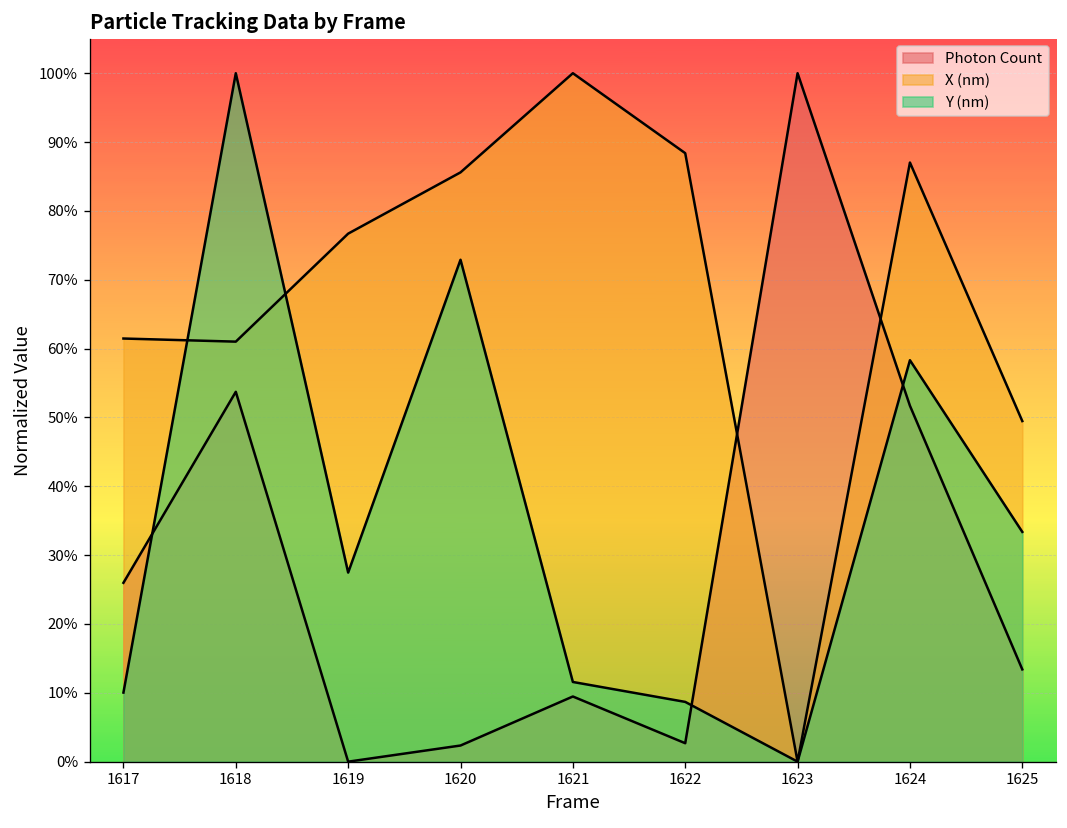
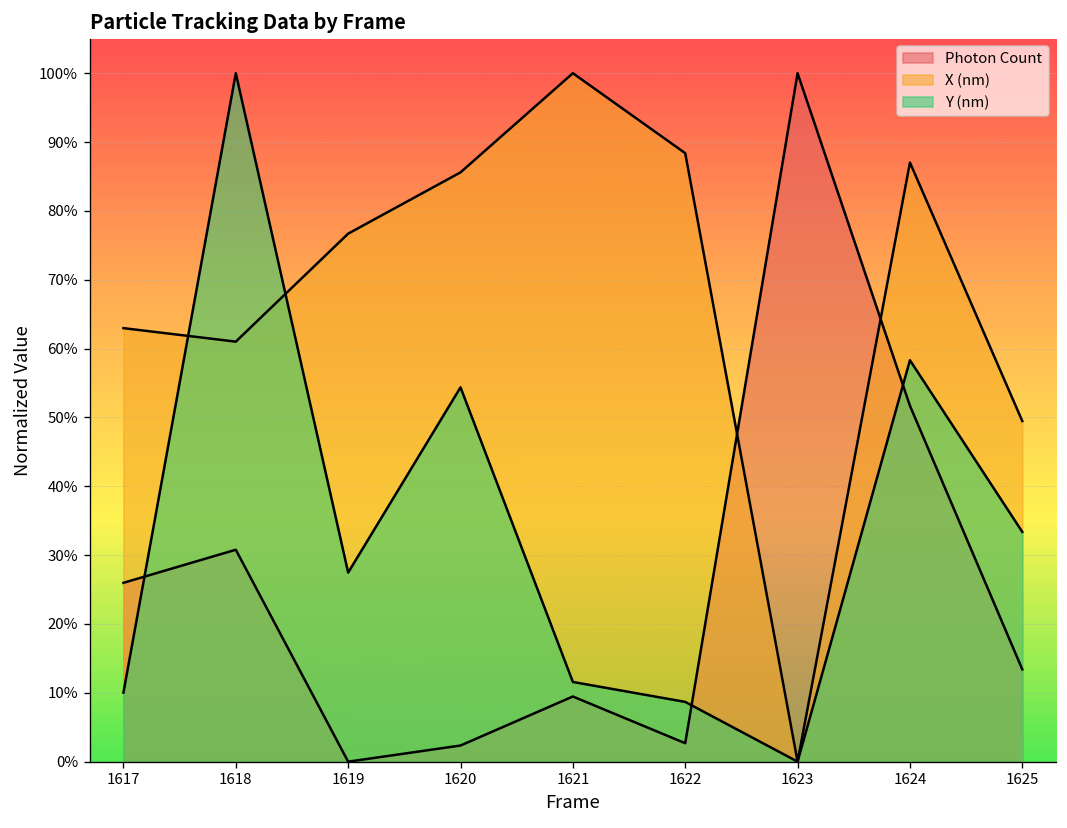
X (nm), 1617: 61% -> 63%
Photon Count, 1618: 54% -> 31%
Y (nm), 1620: 73% -> 54%
